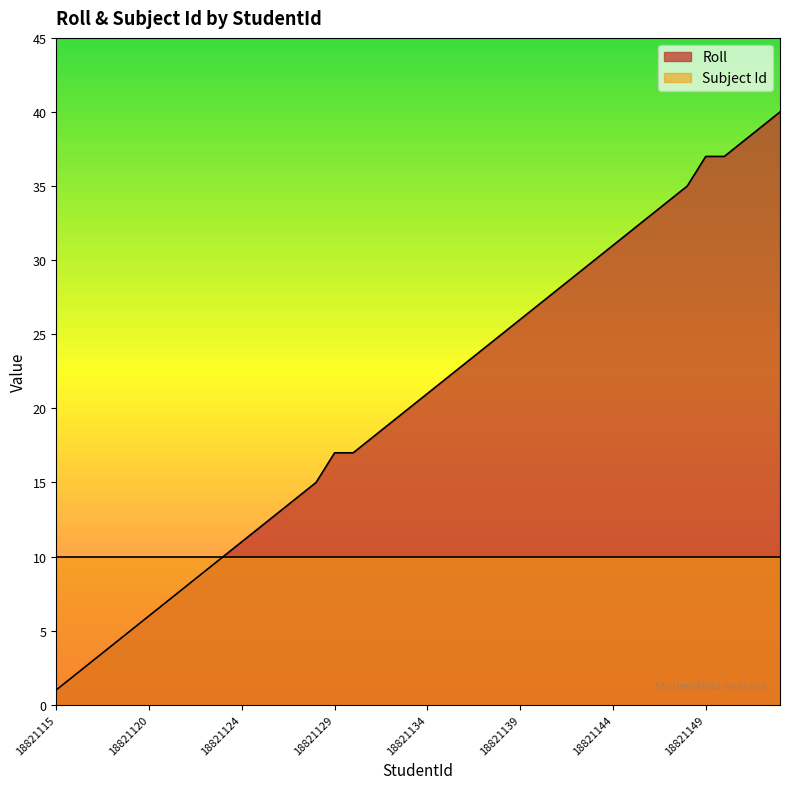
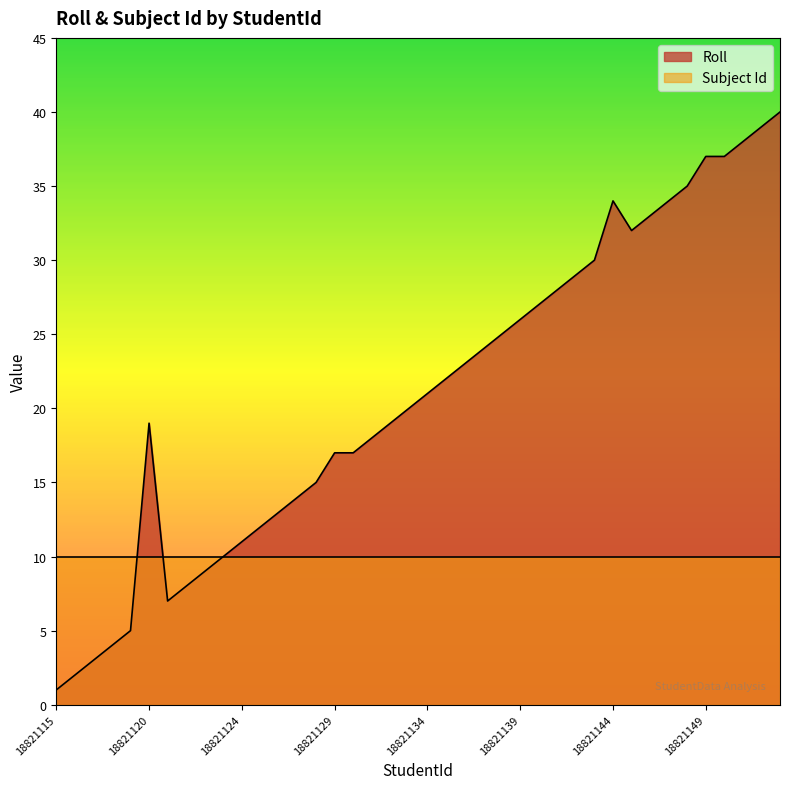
Roll, 18821120: 6 -> 19
Roll, 18821144: 31 -> 34
